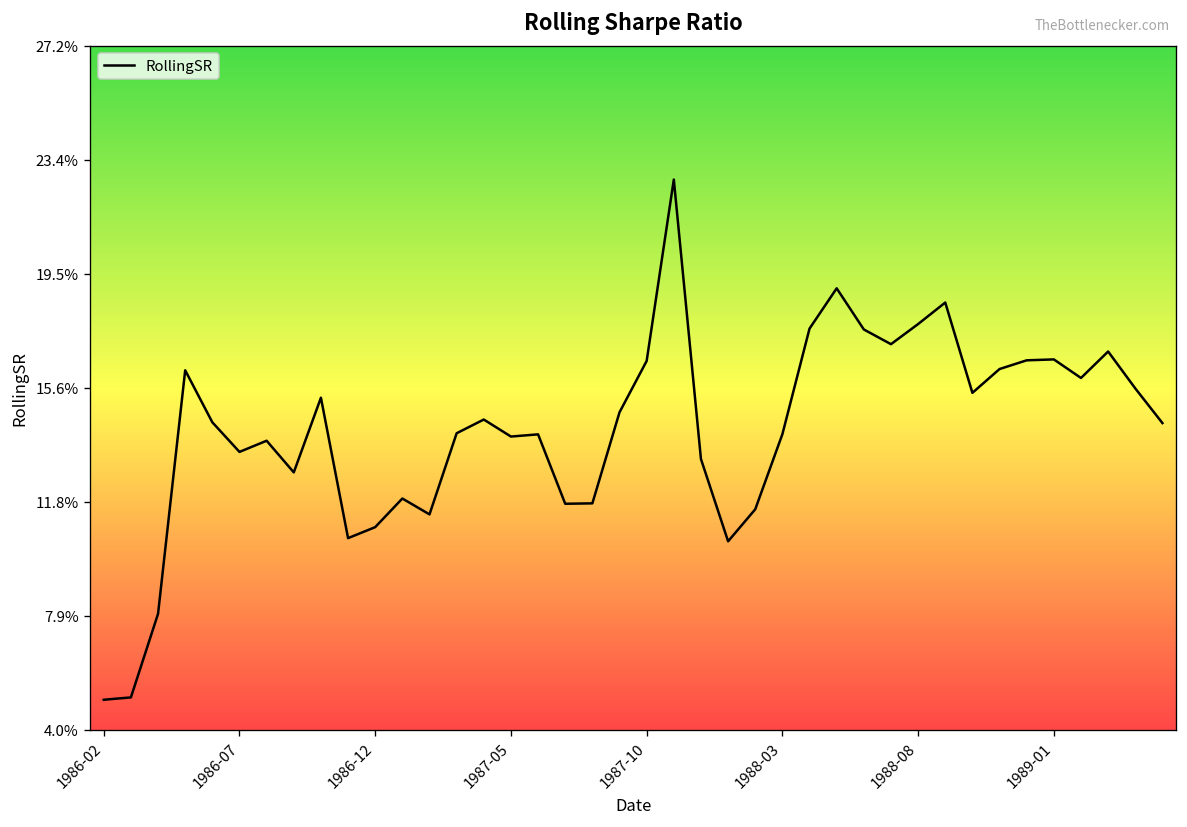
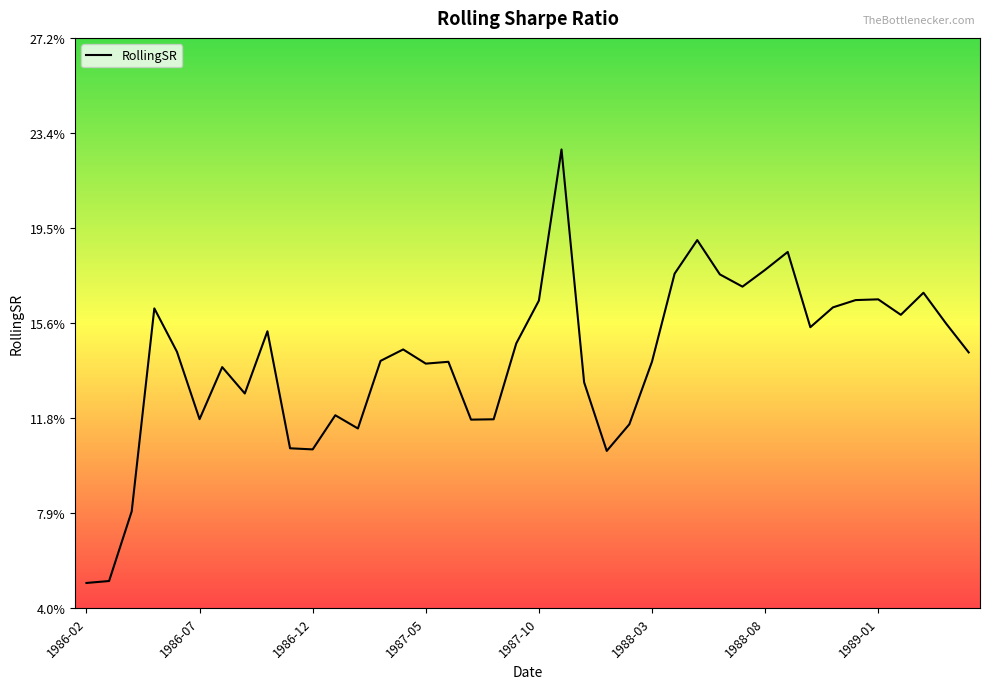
1986-07: 13.5% -> 11.7%
1986-12: 10.9% -> 10.5%
